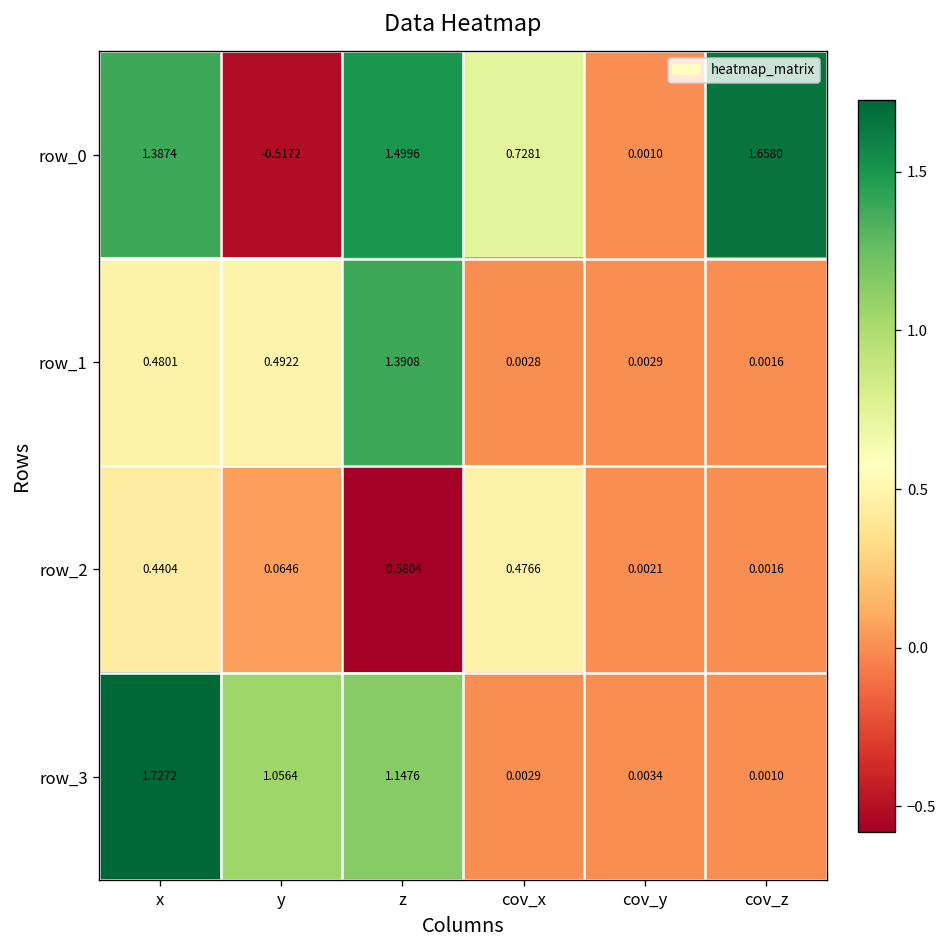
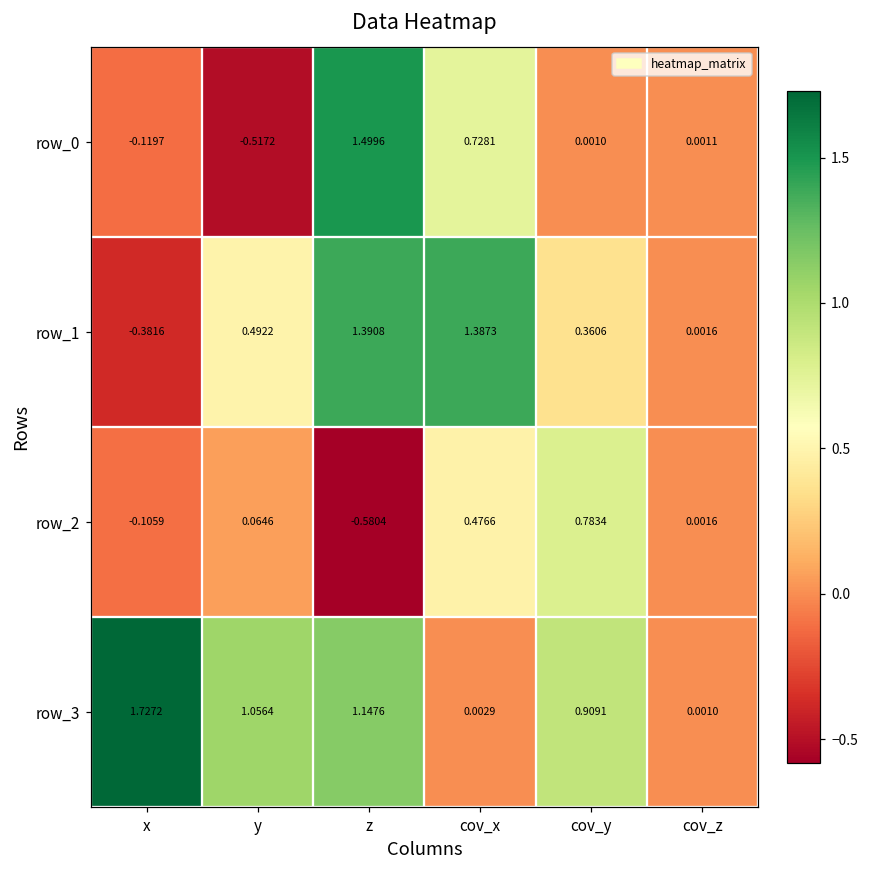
row_0, x: 1.3874 -> -0.1197
row_0, cov_z: 1.6580 -> 0.0011
row_1, x: 0.4801 -> -0.3816
row_1, cov_x: 0.0028 -> 1.3873
row_1, cov_y: 0.0029 -> 0.3606
row_2, x: 0.4404 -> -0.1059
row_2, cov_y: 0.0021 -> 0.7834
row_3, cov_y: 0.0034 -> 0.9091
